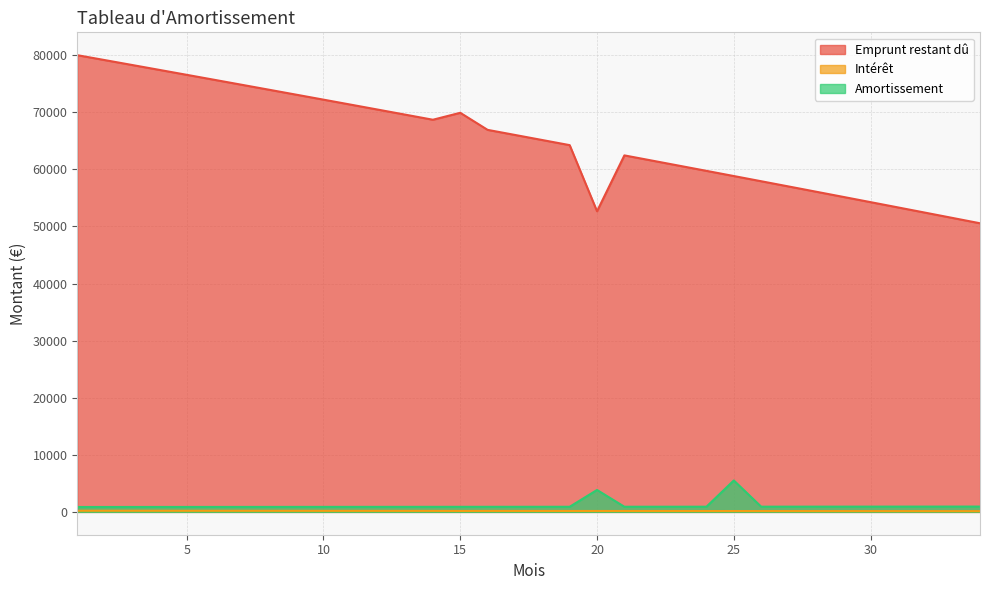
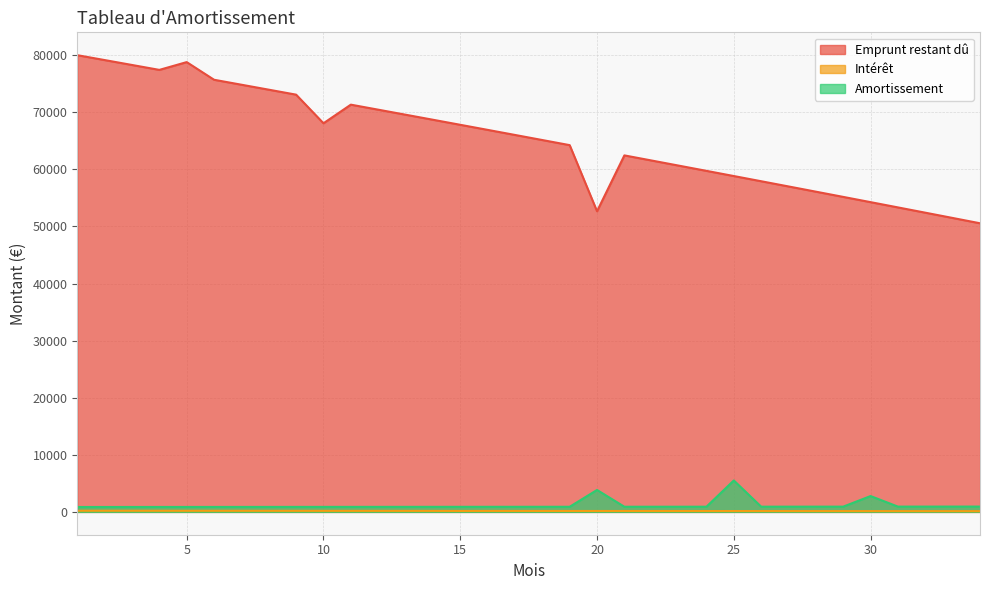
Emprunt restant dû, 5: 77000 -> 79000
Emprunt restant dû, 10: 72000 -> 68000
Emprunt restant dû, 15: 70000 -> 68000
Amortissement, 30: 1000 -> 3000
